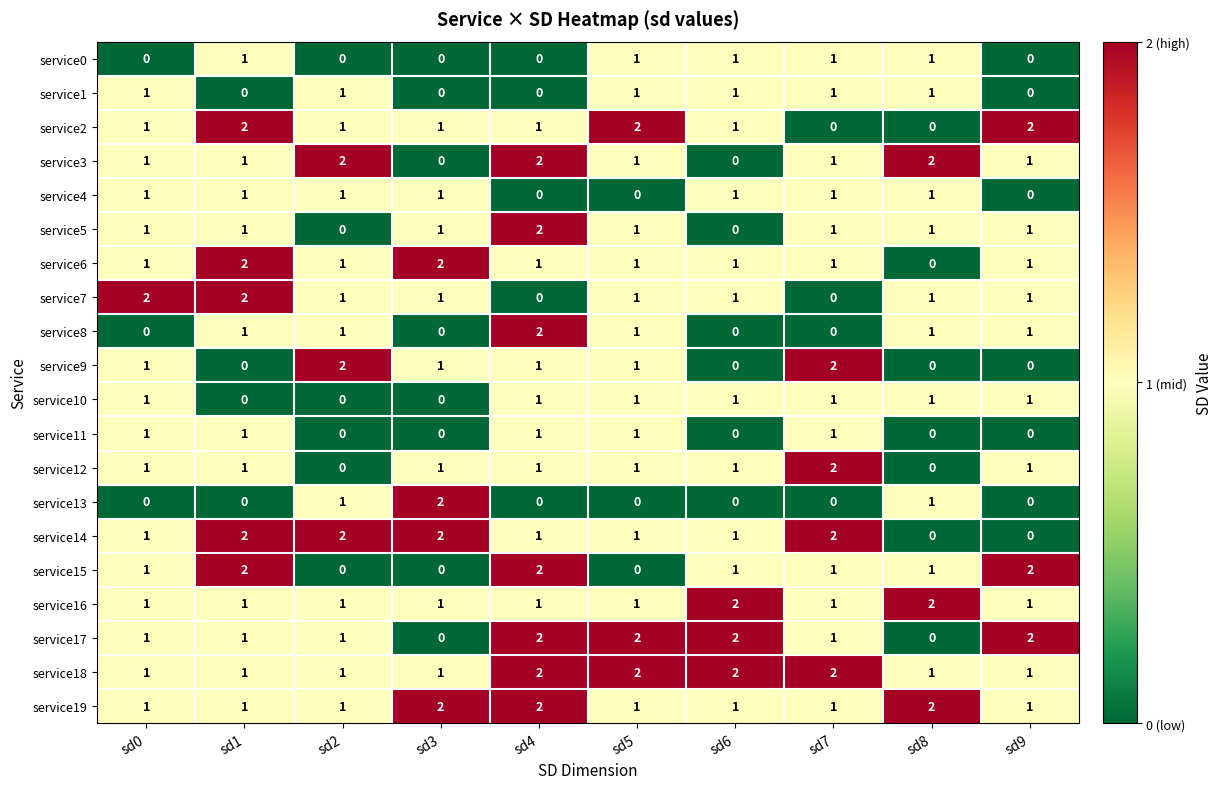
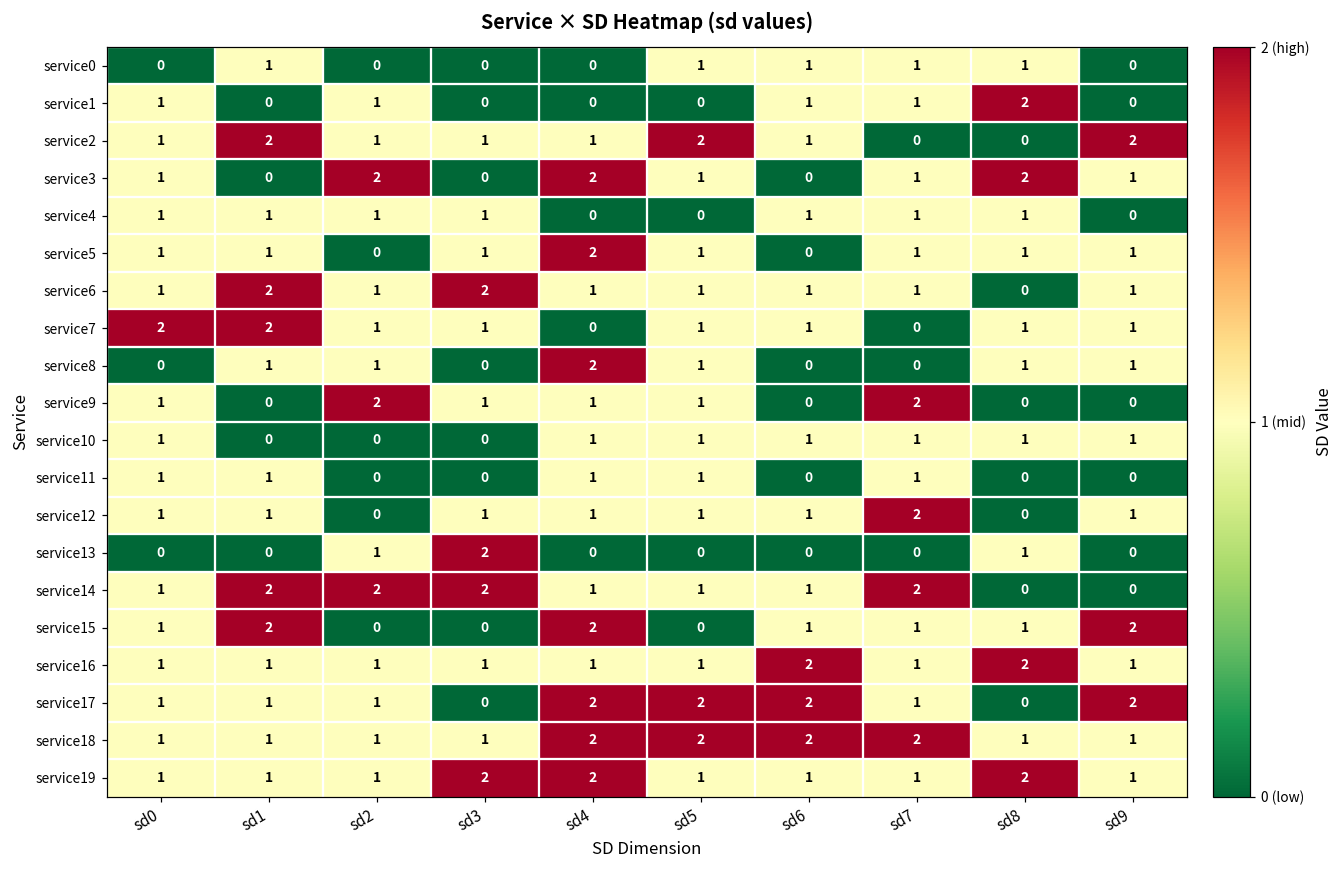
service1, sd5: 1 -> 0
service1, sd8: 1 -> 2
service3, sd1: 1 -> 0
